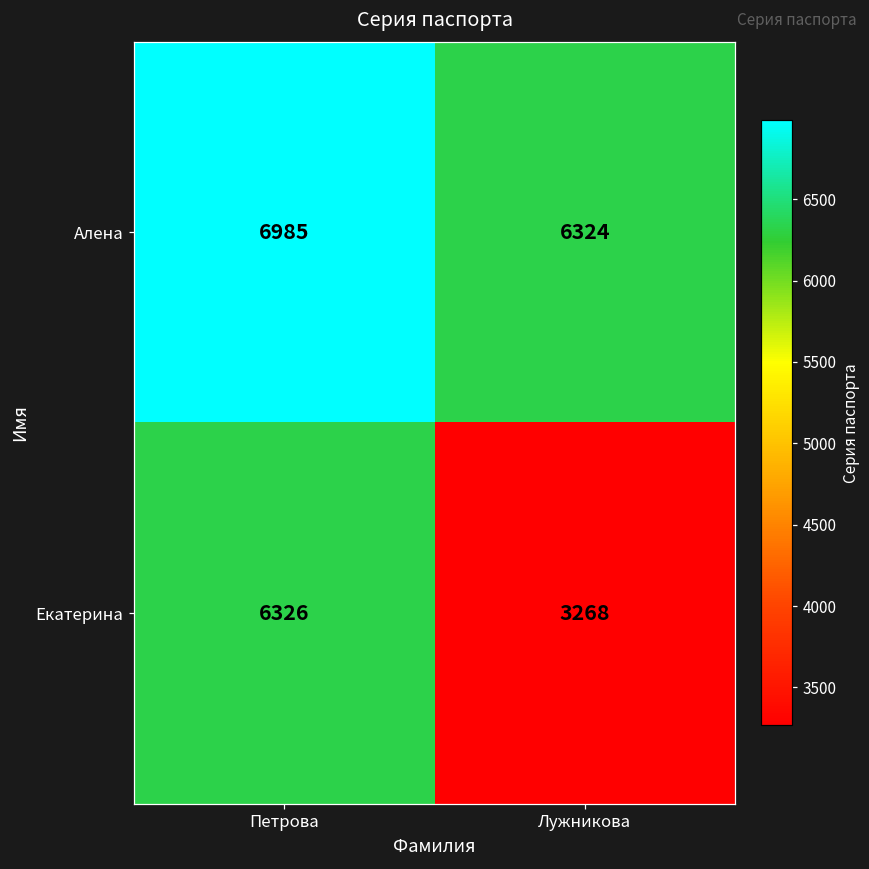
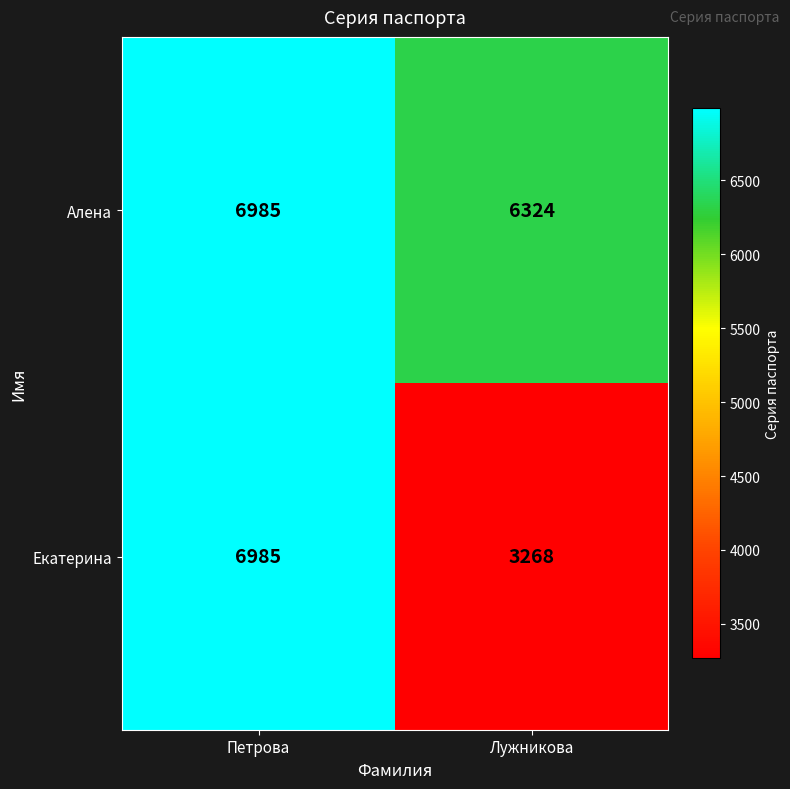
Екатерина, Петрова: 6326 -> 6985
